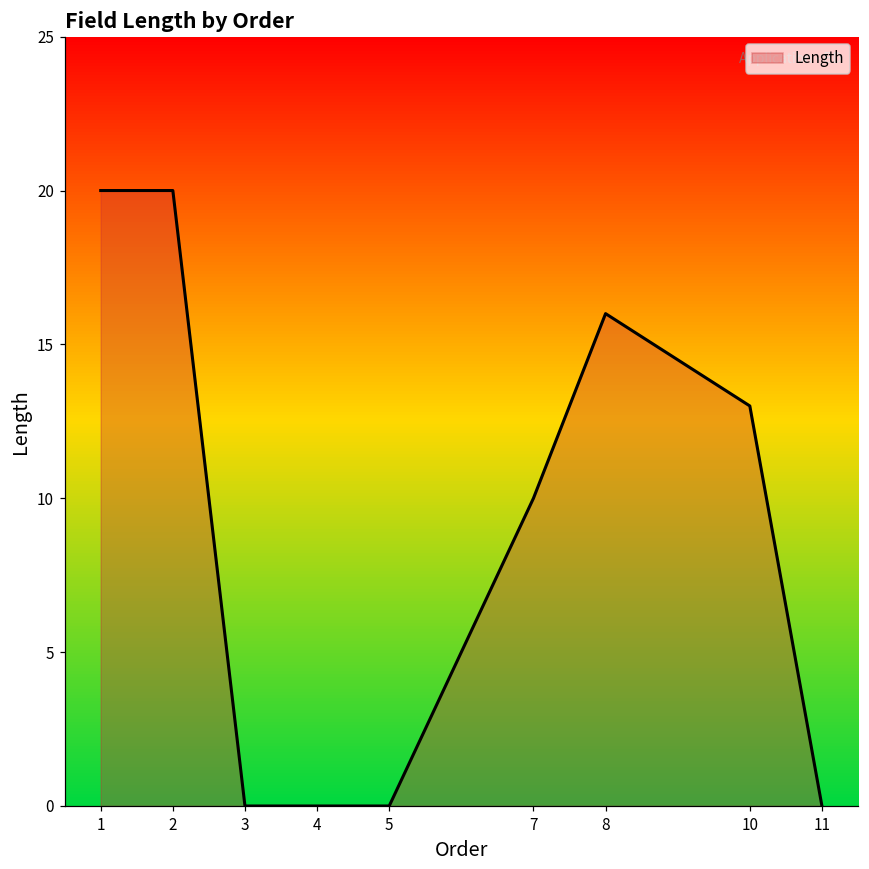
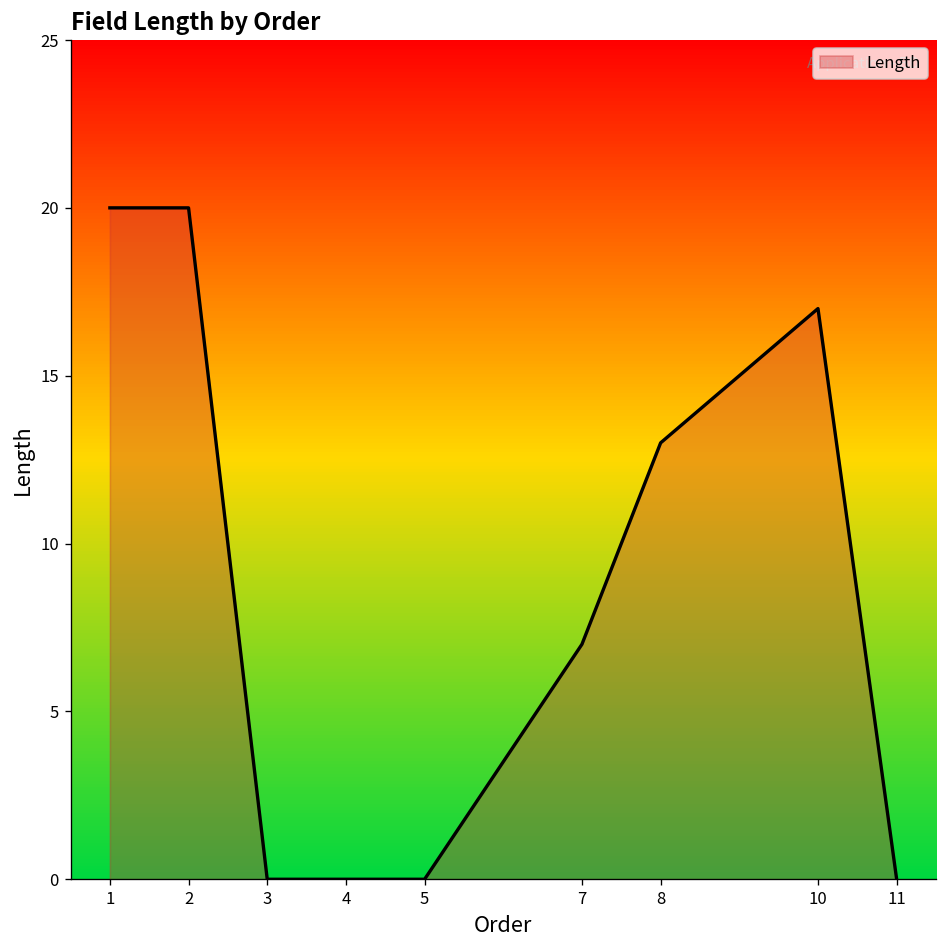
7: 10 -> 7
8: 16 -> 13
10: 13 -> 17
